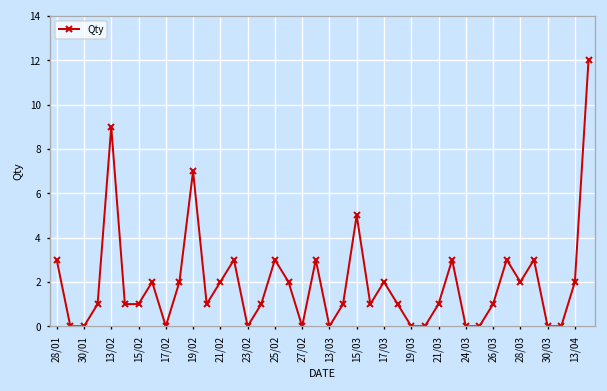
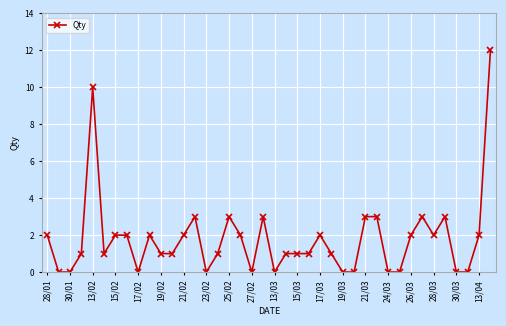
28/01: 3 -> 2
13/02: 9 -> 10
15/02: 1 -> 2
19/02: 7 -> 1
15/03: 5 -> 1
21/03: 1 -> 3
26/03: 1 -> 2
